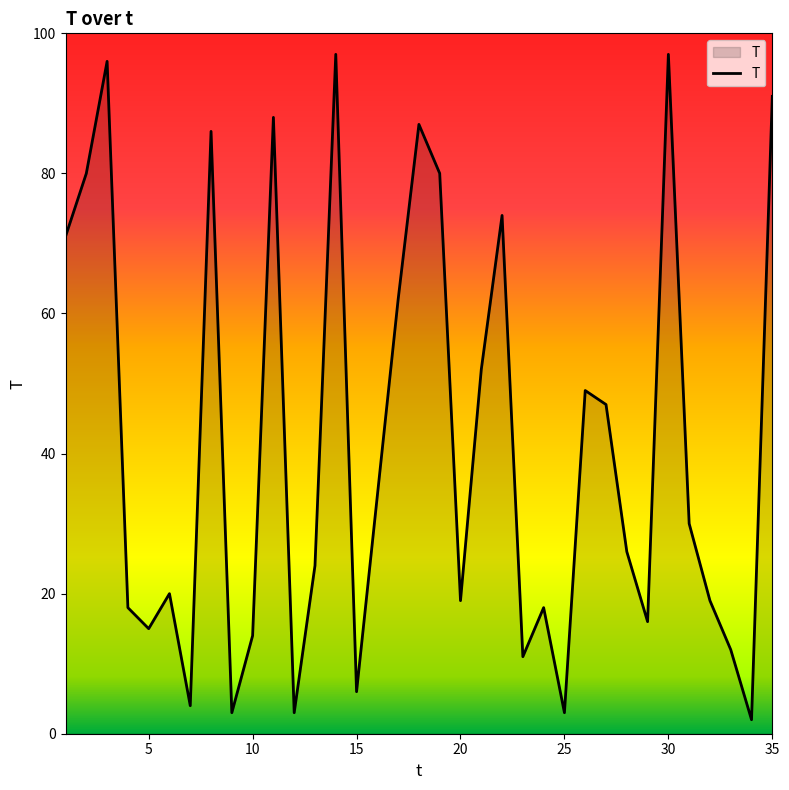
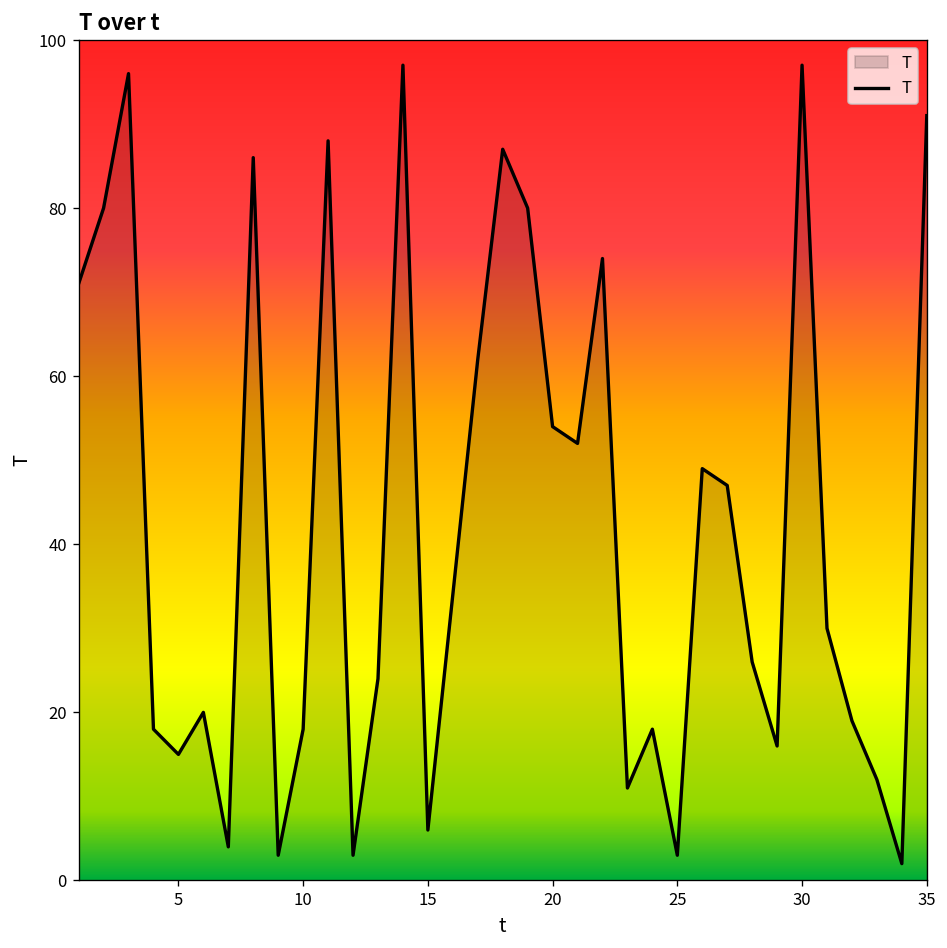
10: 14 -> 18
20: 19 -> 54
